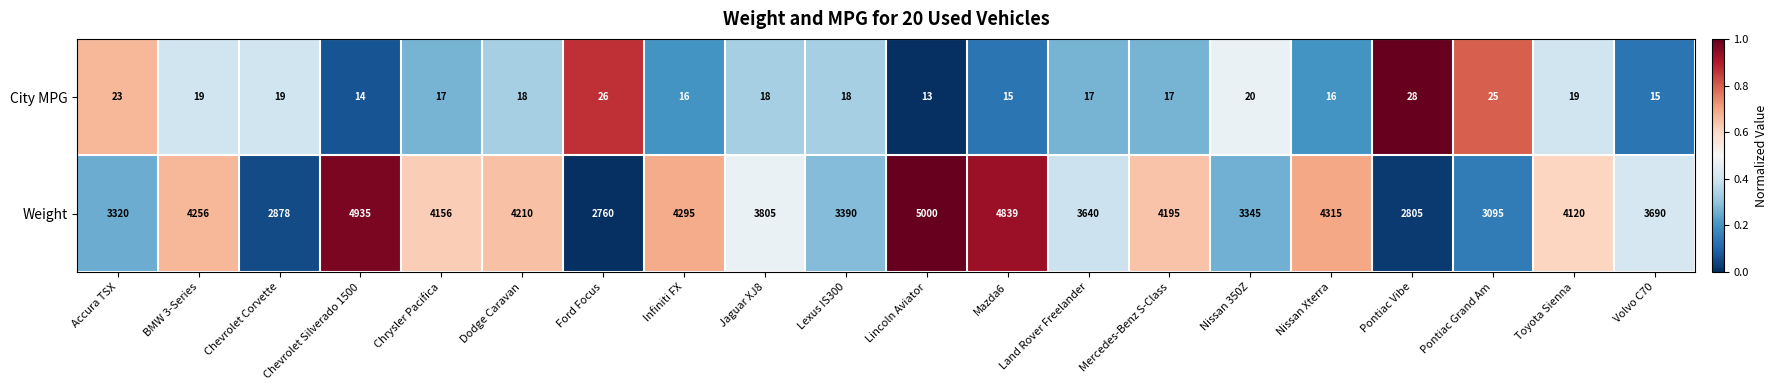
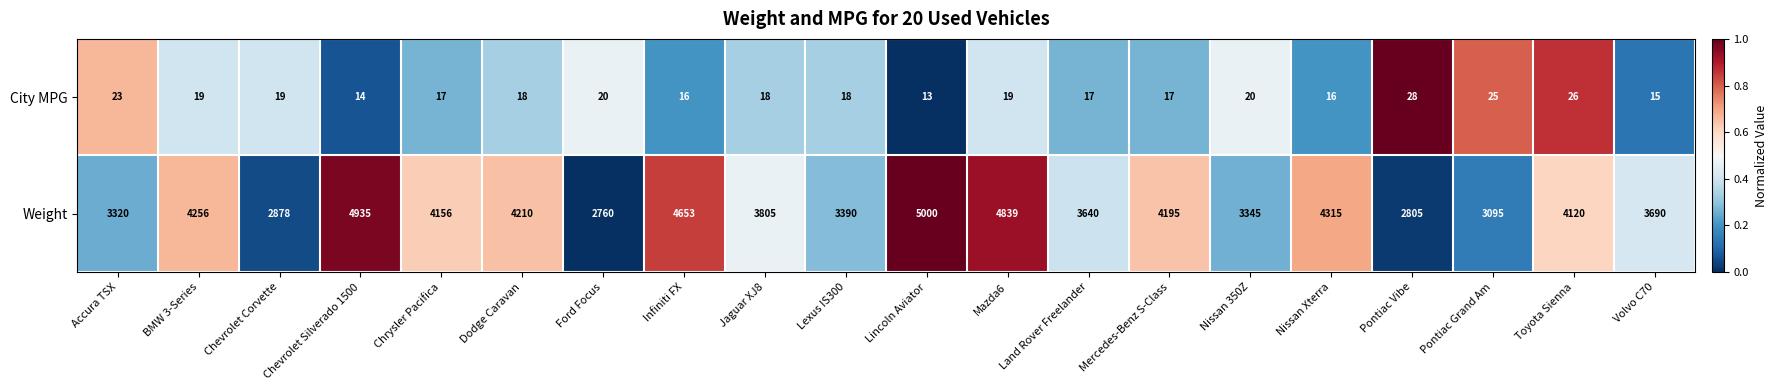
City MPG, Ford Focus: 26 -> 20
City MPG, Mazda6: 15 -> 19
City MPG, Toyota Sienna: 19 -> 26
Weight, Infiniti FX: 4295 -> 4653
